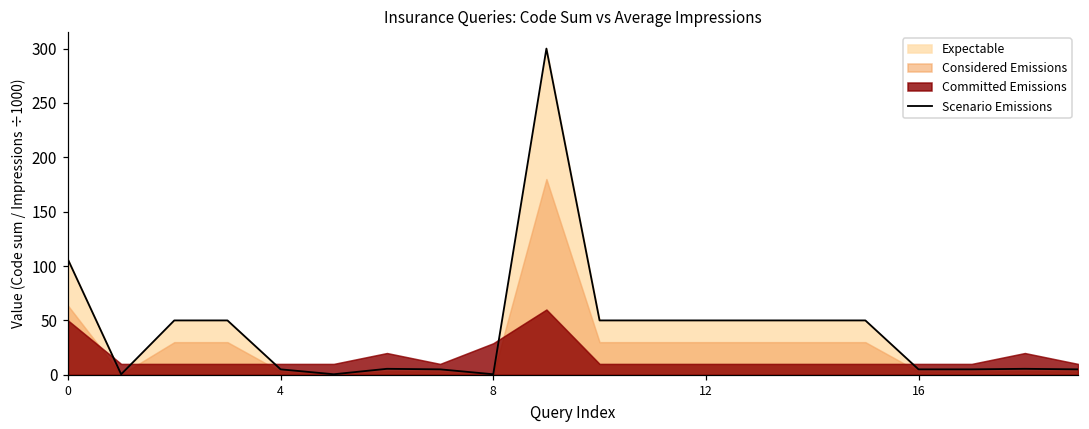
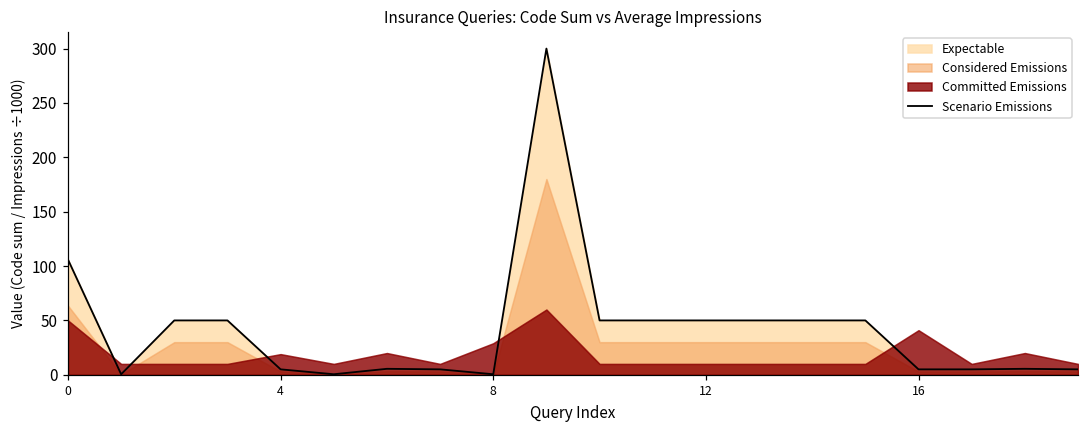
Committed Emissions, 4: 10 -> 20
Committed Emissions, 16: 10 -> 40
